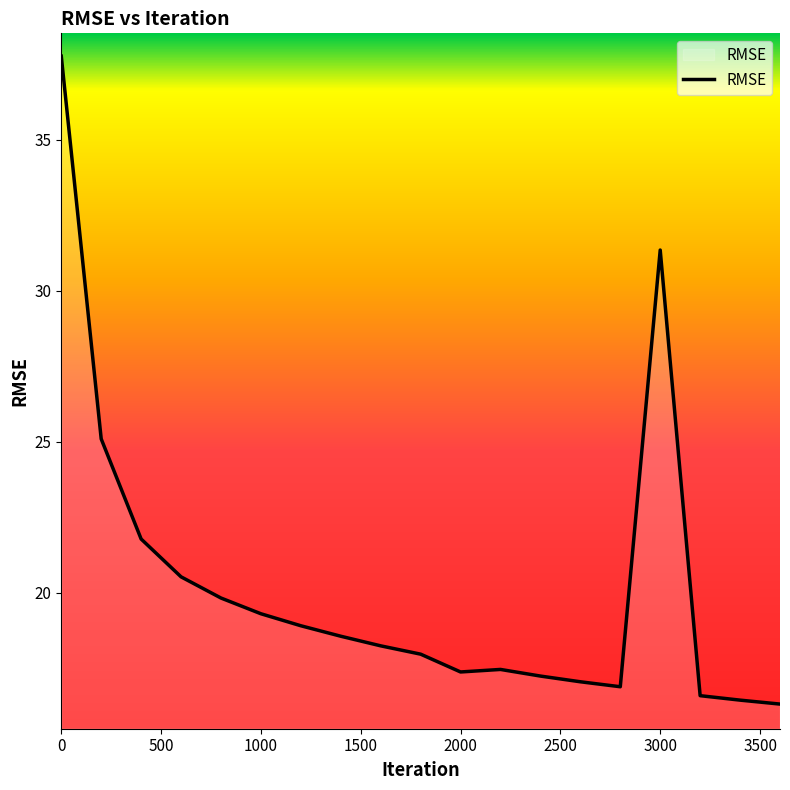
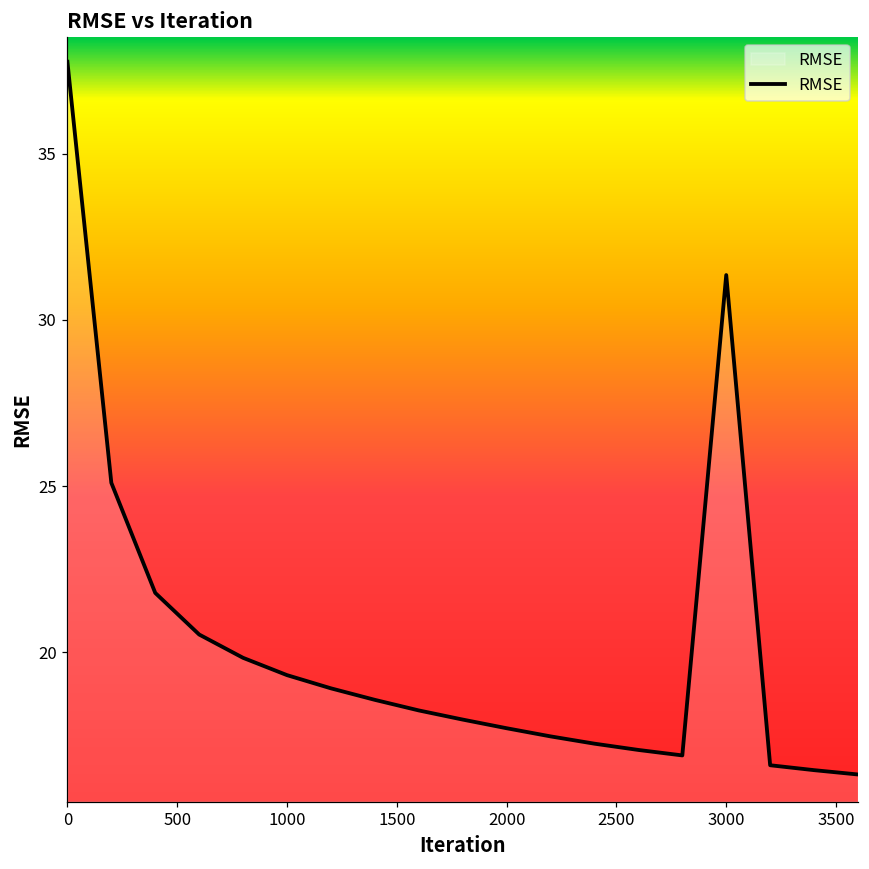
2000: 17.4 -> 17.7
